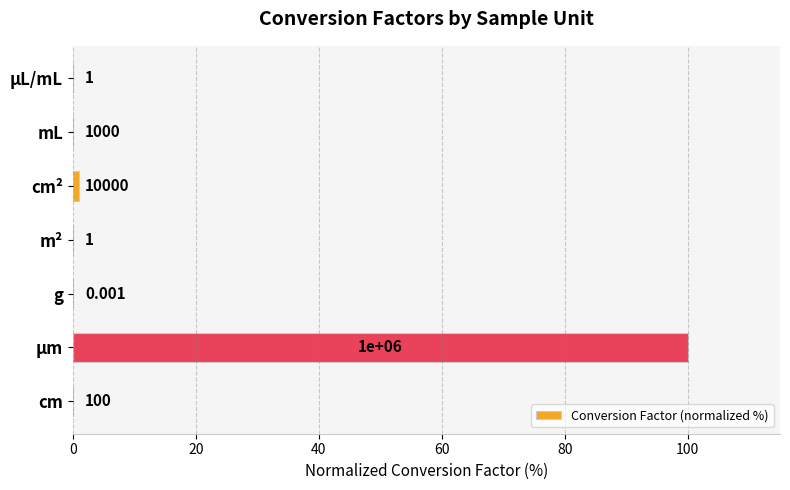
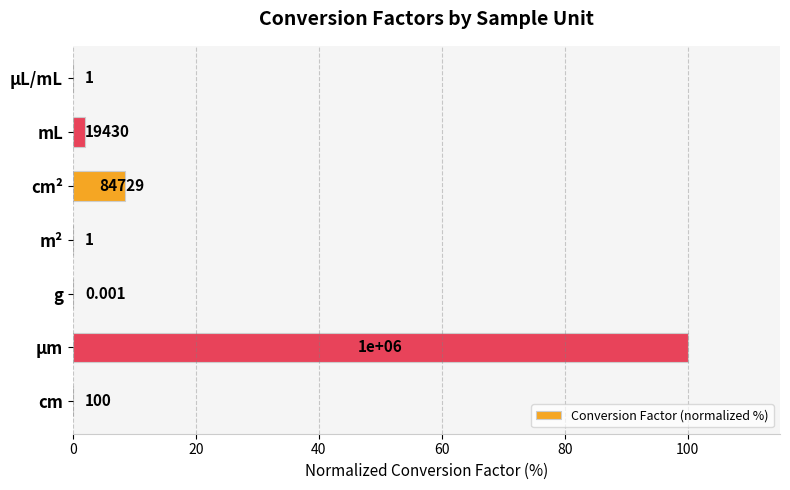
mL: 1000 -> 19430
cm²: 10000 -> 84729
